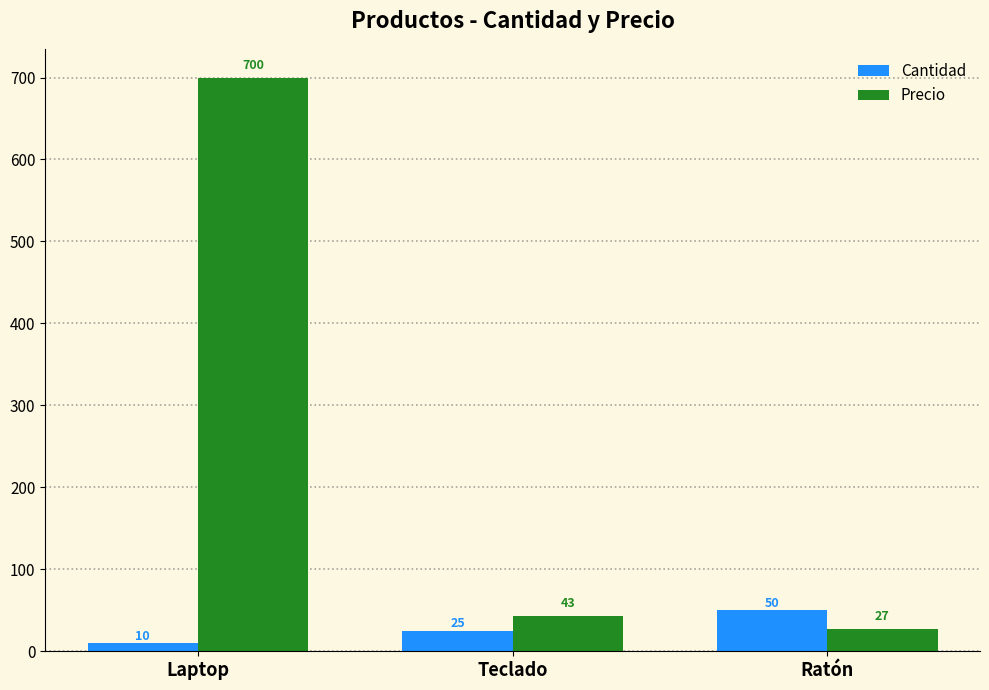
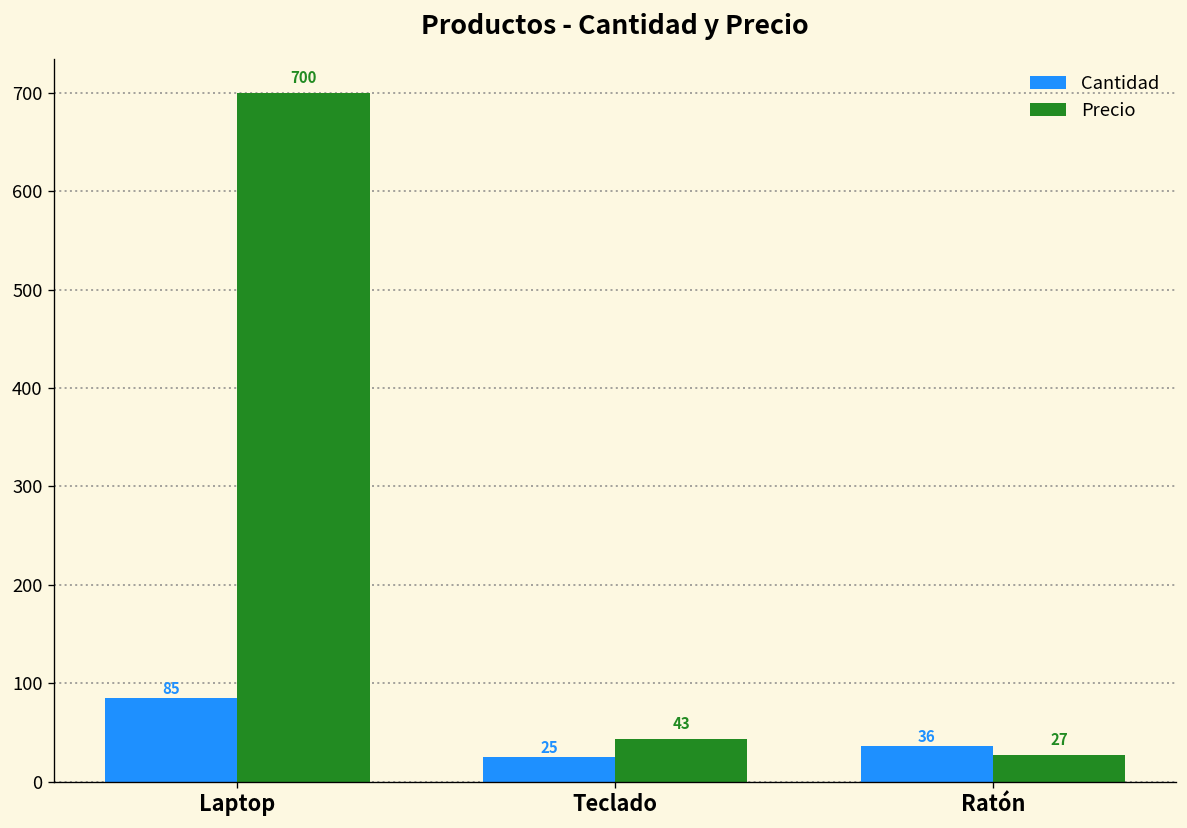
Cantidad, Laptop: 10 -> 85
Cantidad, Ratón: 50 -> 36
